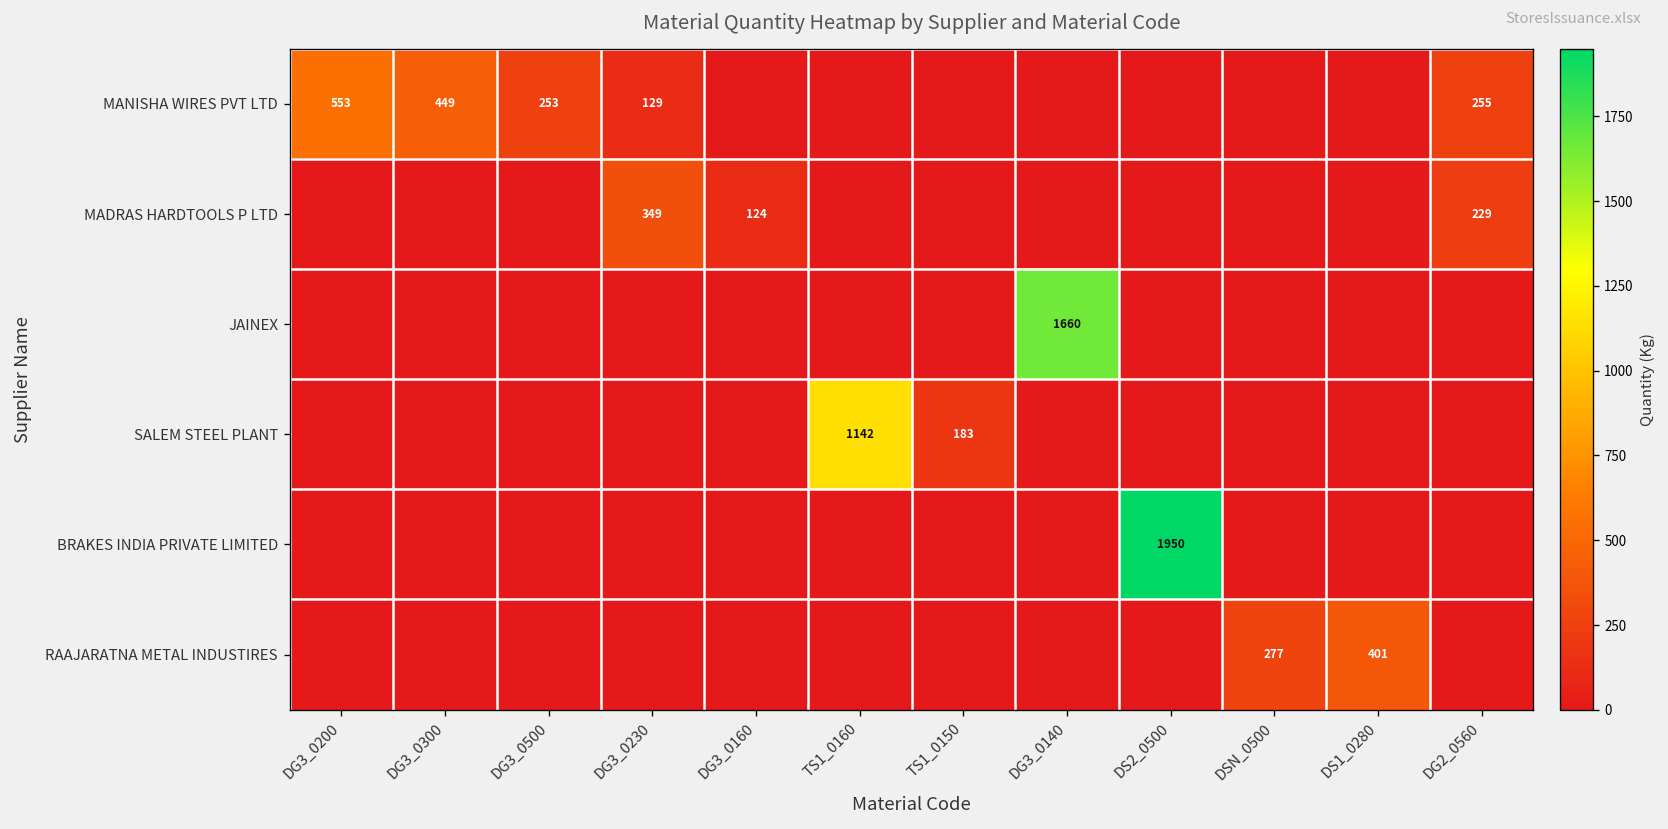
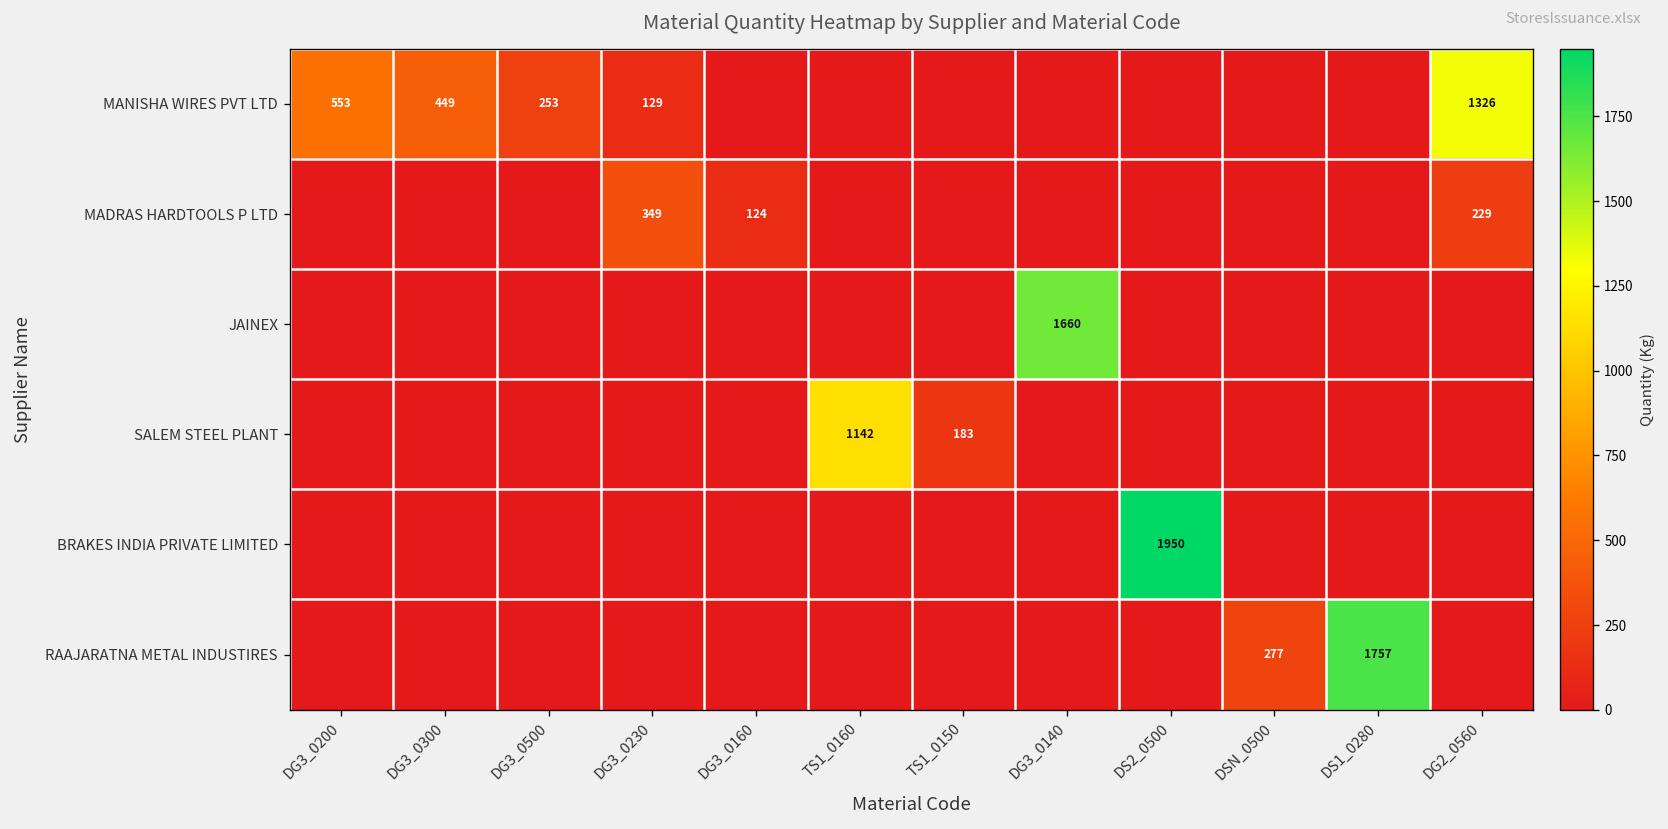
MANISHA WIRES PVT LTD, DG2_0560: 255 -> 1326
RAAJARATNA METAL INDUSTIRES, DS1_0280: 401 -> 1757
